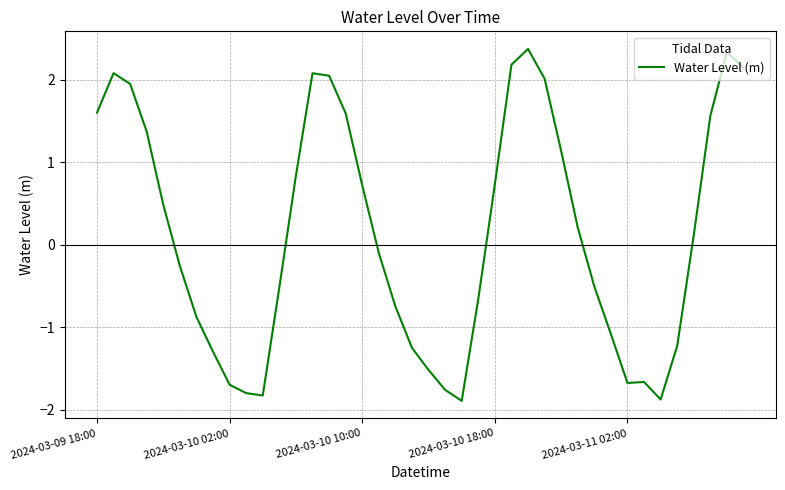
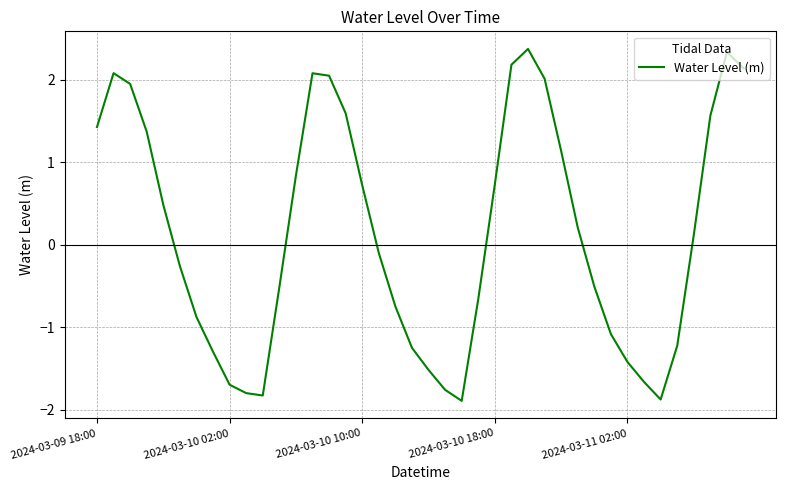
2024-03-09 18:00: 1.6 -> 1.4
2024-03-11 02:00: -1.7 -> -1.4
